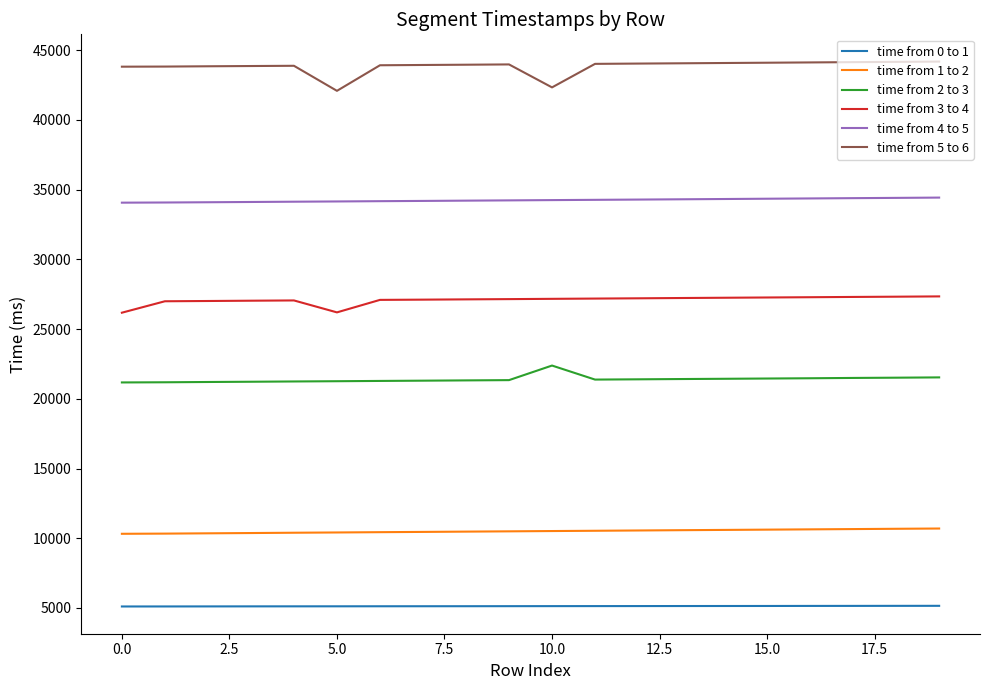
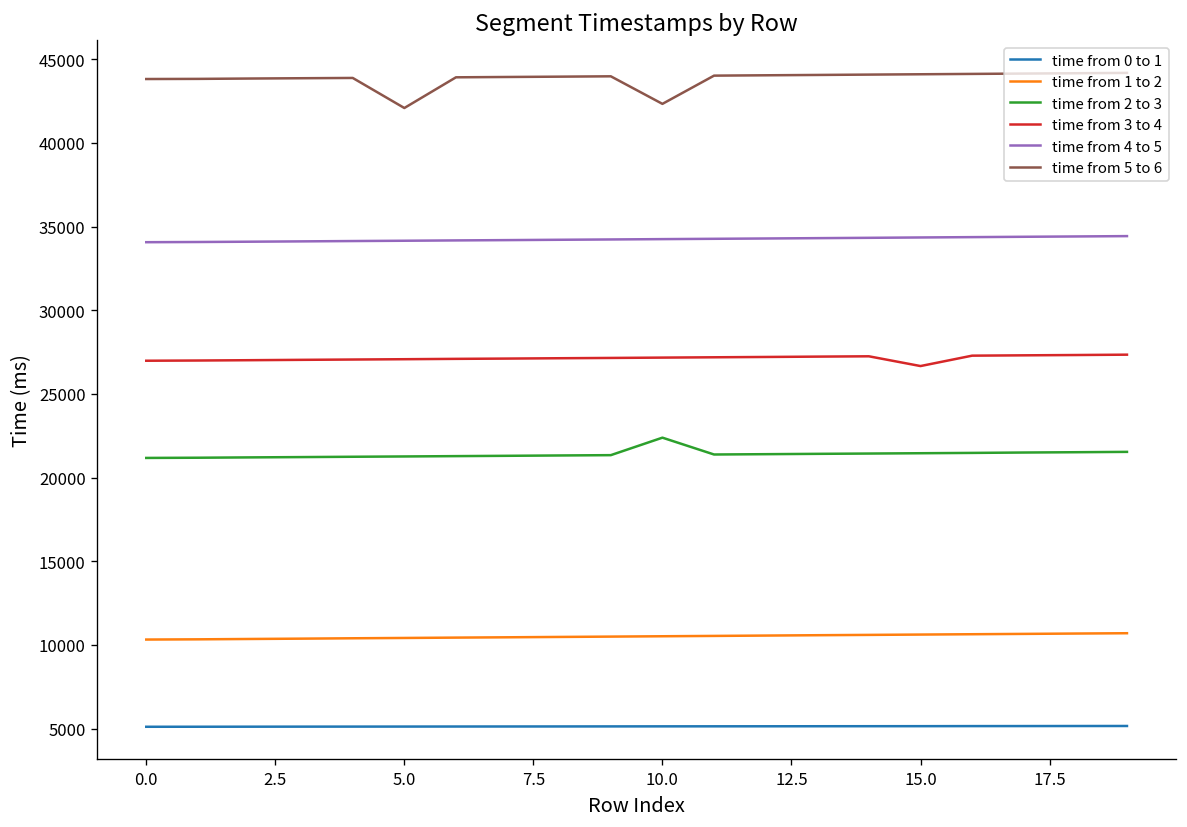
time from 3 to 4, 0.0: 26200 -> 27000
time from 3 to 4, 5.0: 26200 -> 27100
time from 3 to 4, 15.0: 27300 -> 26700
